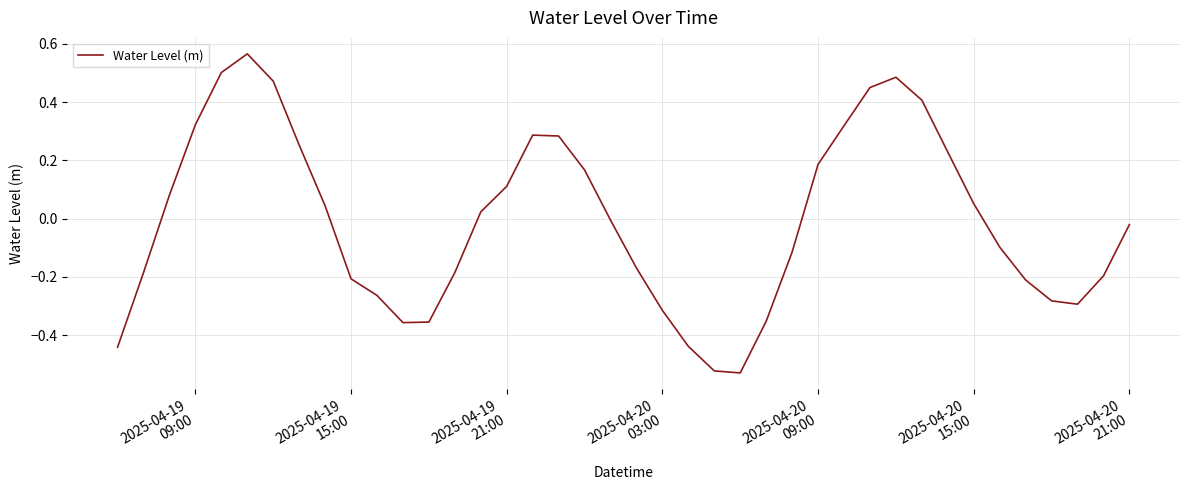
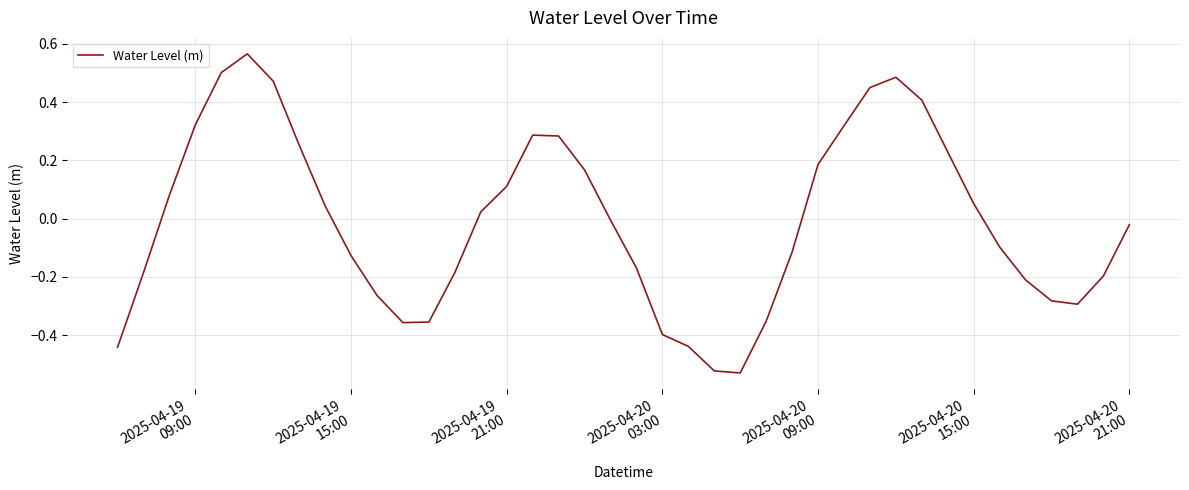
2025-04-19 15:00: -0.21 -> -0.13
2025-04-20 03:00: -0.32 -> -0.40
